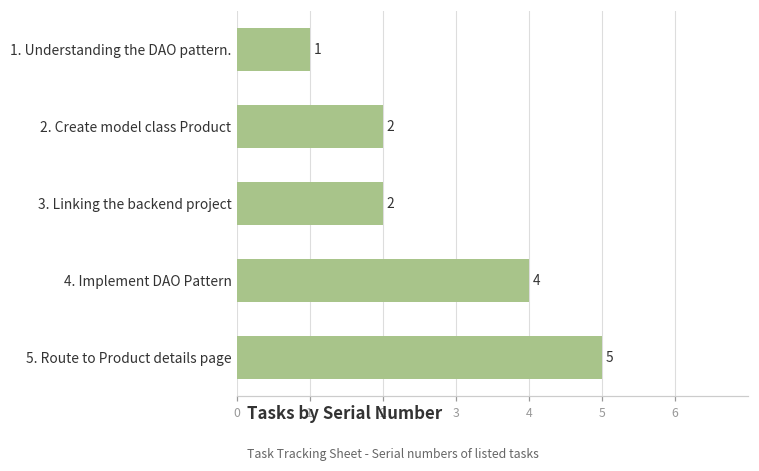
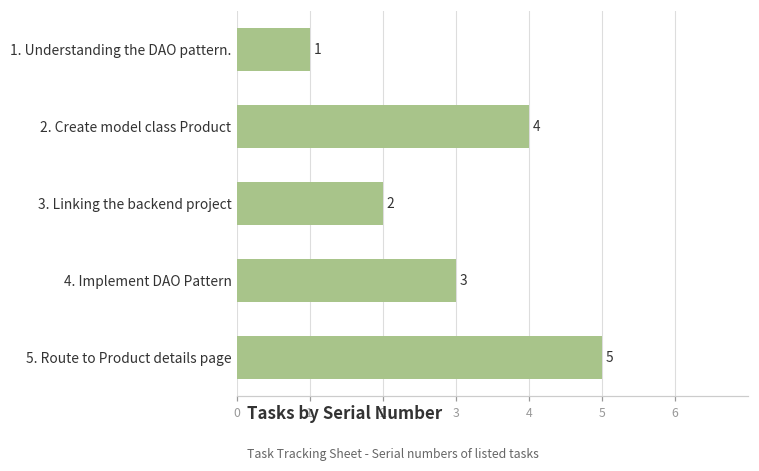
2. Create model class Product: 2 -> 4
4. Implement DAO Pattern: 4 -> 3
